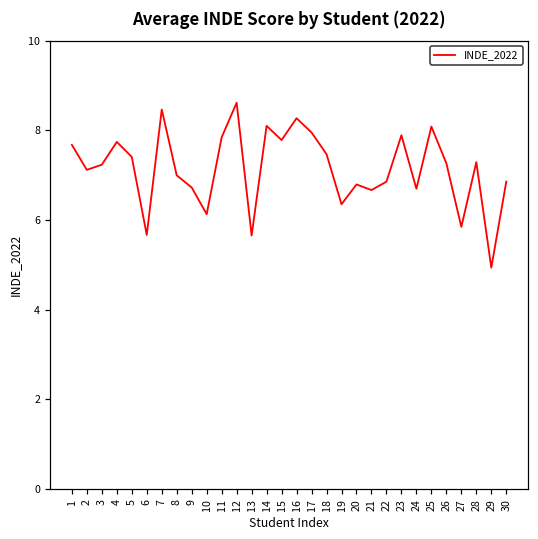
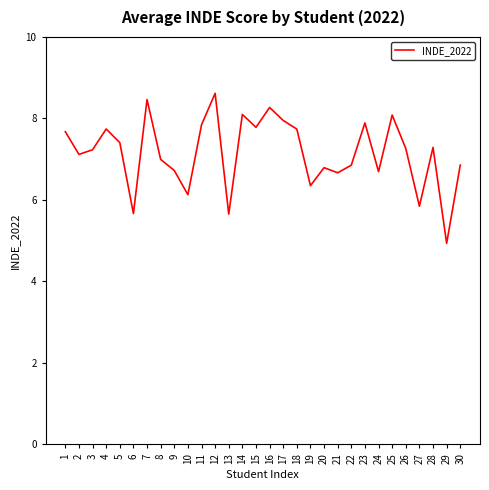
18: 7.5 -> 7.7
